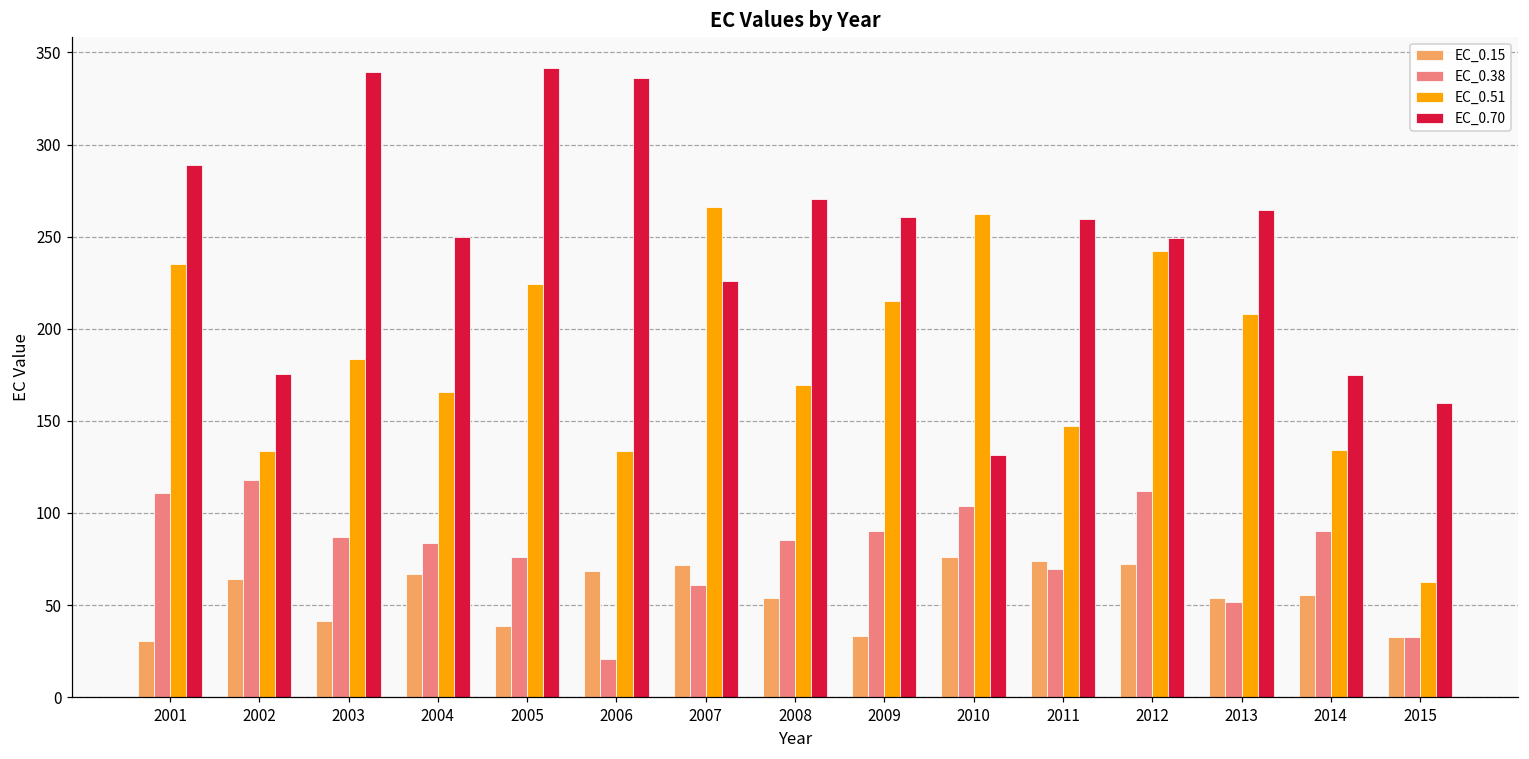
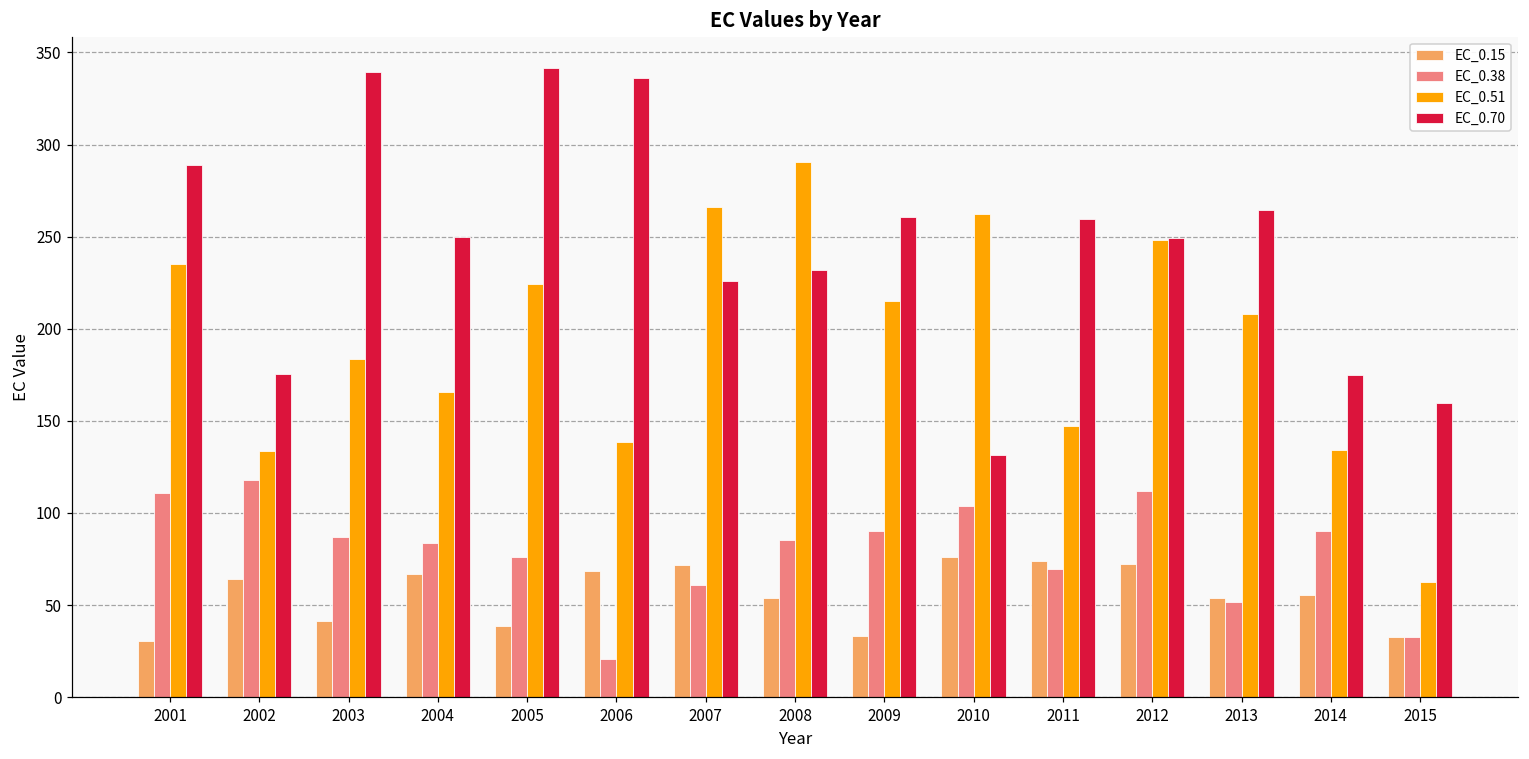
EC_0.51, 2006: 134 -> 139
EC_0.51, 2008: 169 -> 290
EC_0.70, 2008: 270 -> 232
EC_0.51, 2012: 242 -> 248
